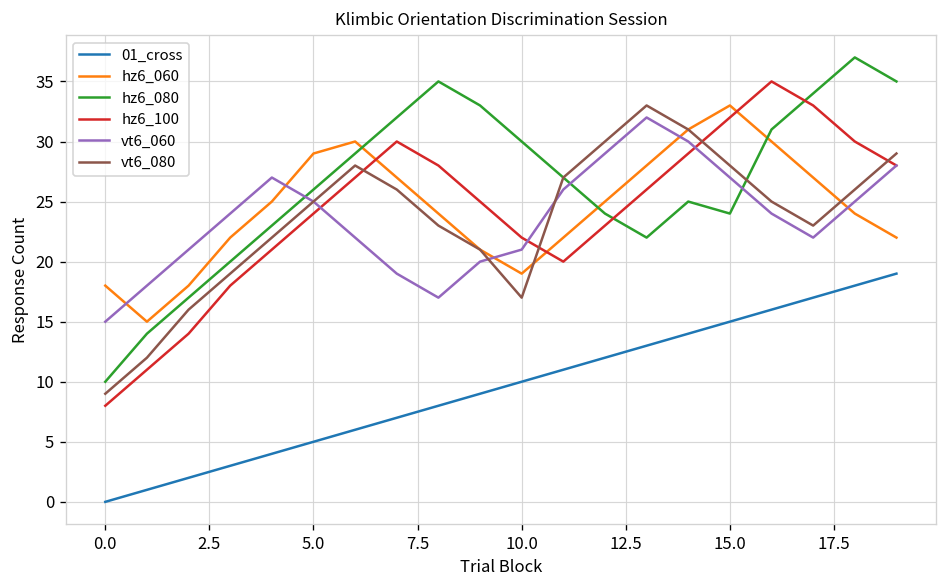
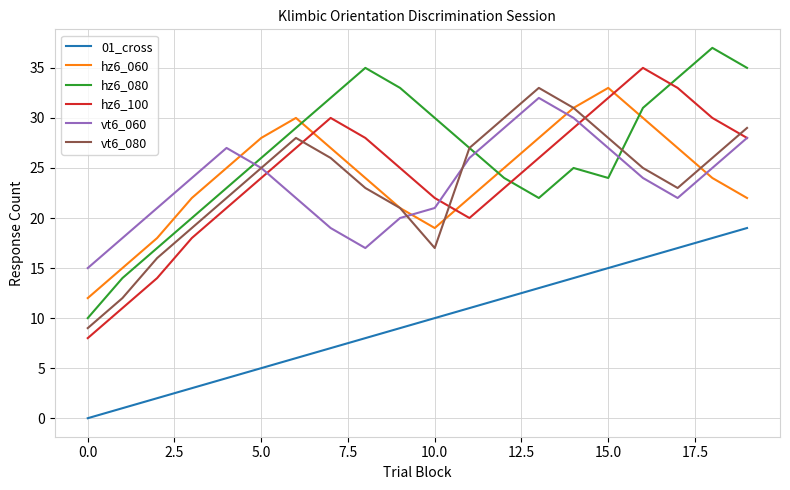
hz6_060, 0.0: 18 -> 12
hz6_060, 5.0: 29 -> 28
